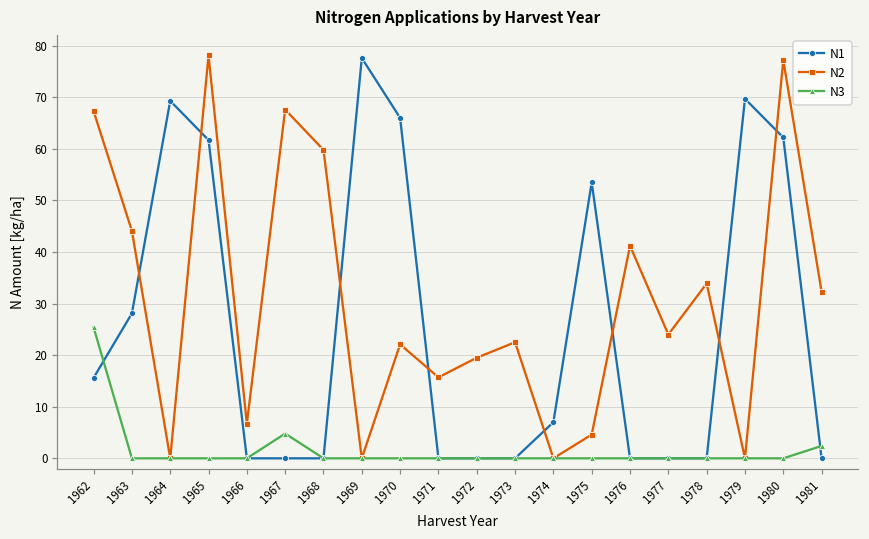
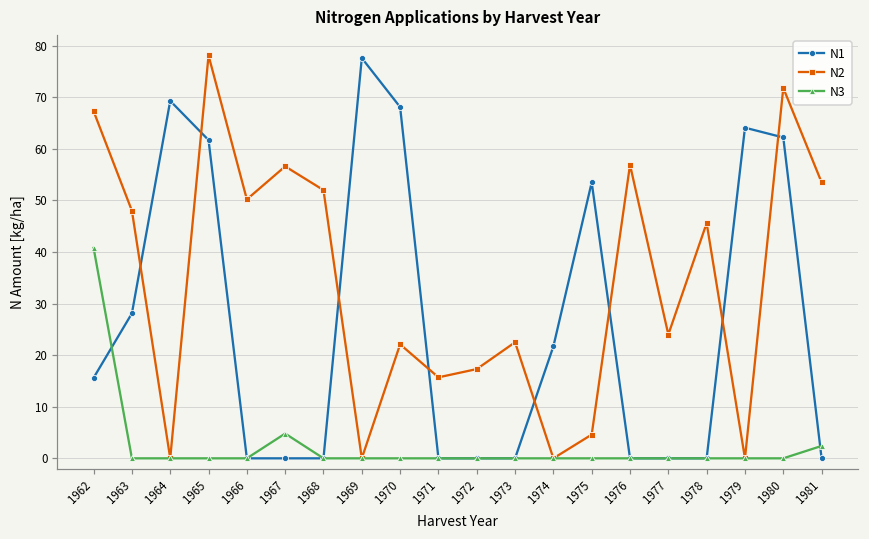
N3, 1962: 25 -> 41
N2, 1963: 44 -> 48
N2, 1966: 7 -> 50
N2, 1967: 68 -> 57
N2, 1968: 60 -> 52
N1, 1970: 66 -> 68
N2, 1972: 20 -> 17
N1, 1974: 7 -> 22
N2, 1976: 41 -> 57
N2, 1978: 34 -> 46
N1, 1979: 70 -> 64
N2, 1980: 77 -> 72
N2, 1981: 32 -> 54
